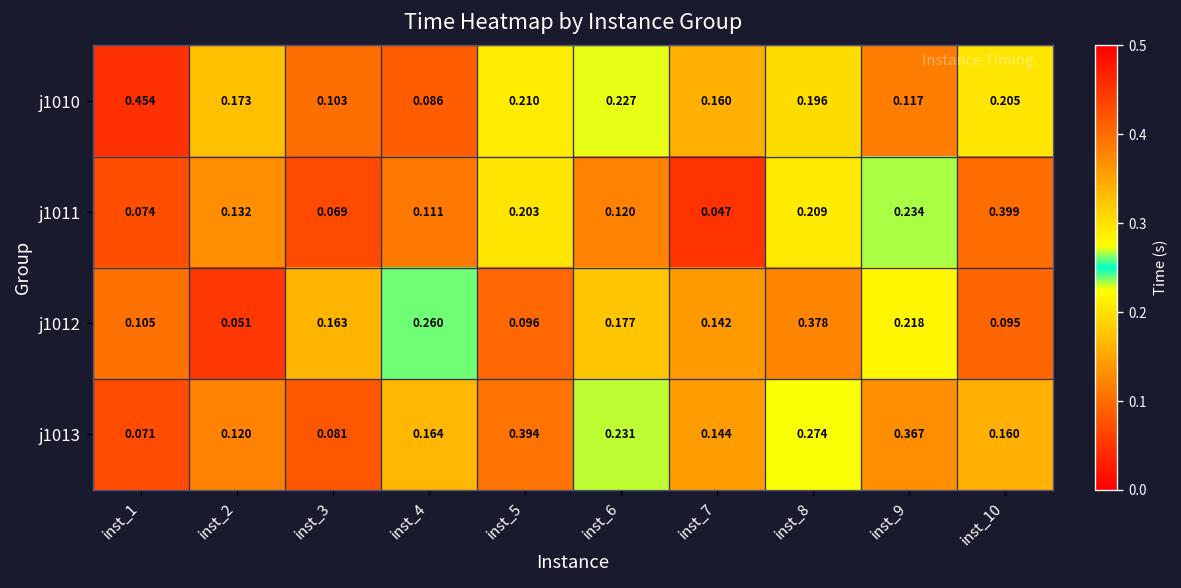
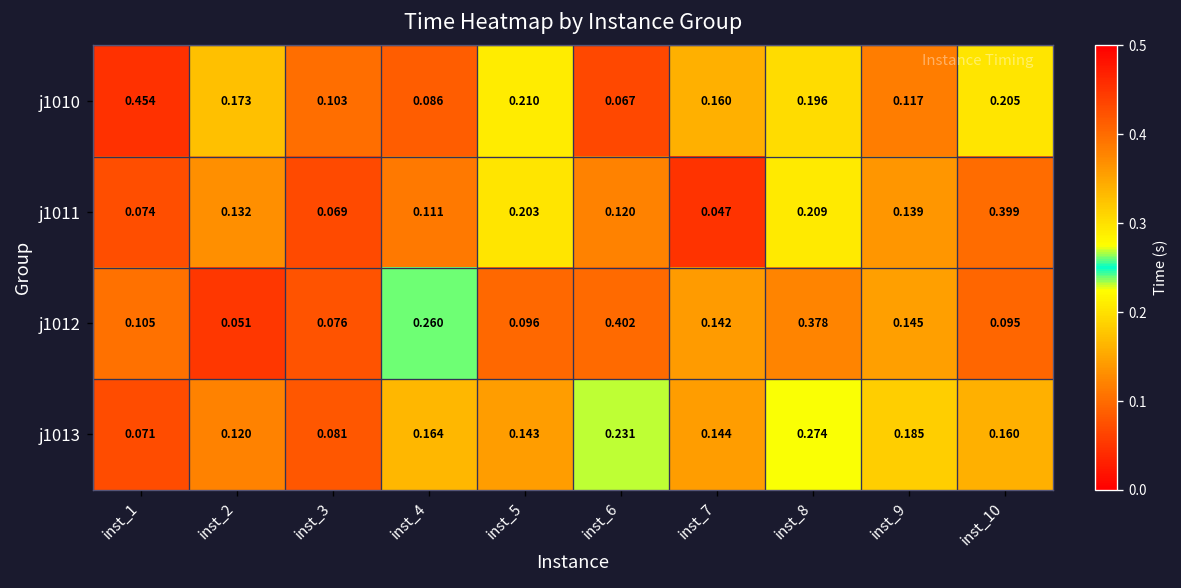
j1010, inst_6: 0.227 -> 0.067
j1011, inst_9: 0.234 -> 0.139
j1012, inst_3: 0.163 -> 0.076
j1012, inst_6: 0.177 -> 0.402
j1012, inst_9: 0.218 -> 0.145
j1013, inst_5: 0.394 -> 0.143
j1013, inst_9: 0.367 -> 0.185
